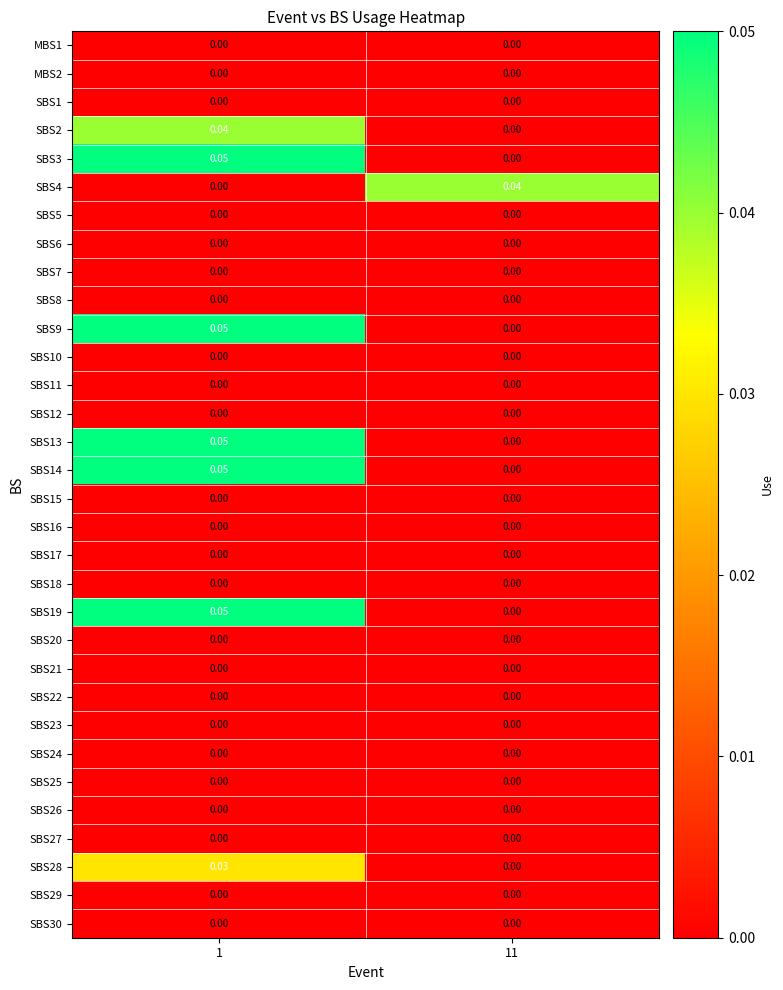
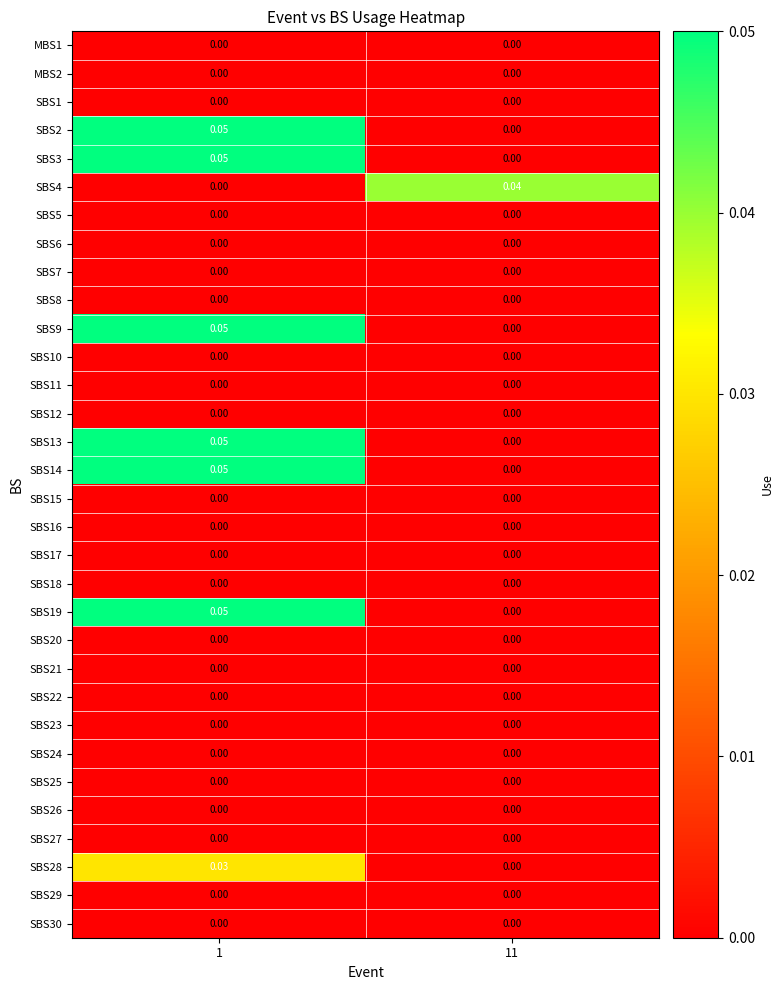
SBS2, 1: 0.04 -> 0.05
